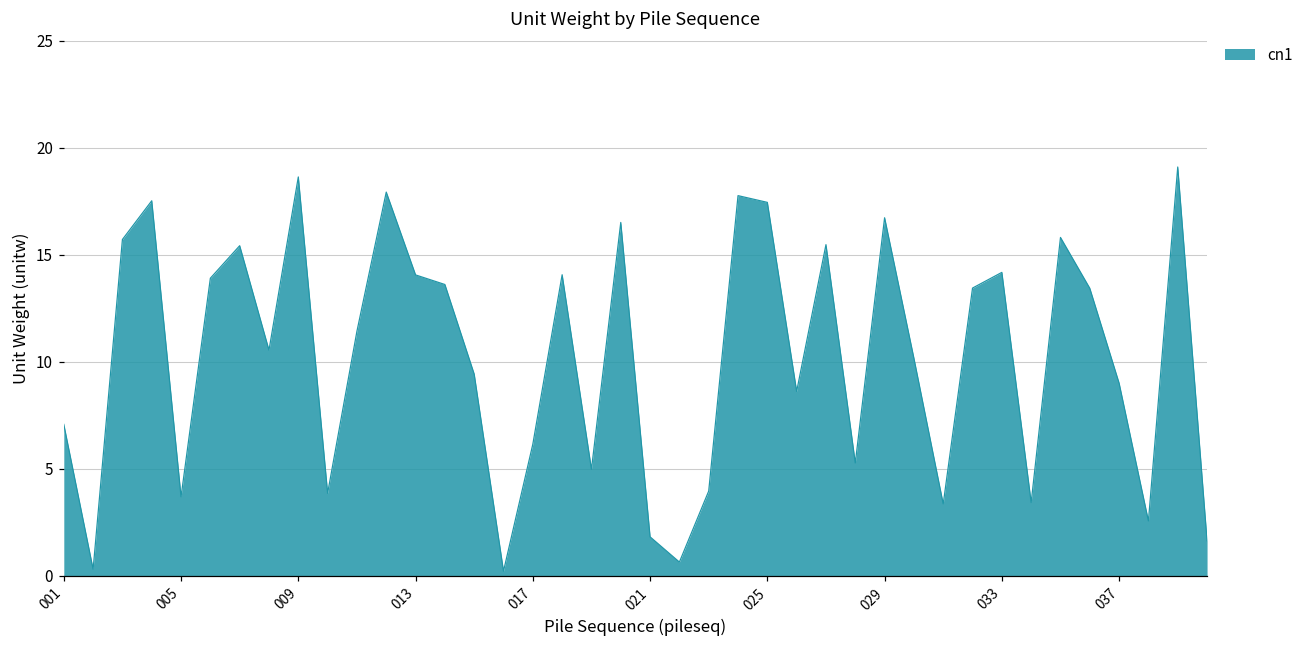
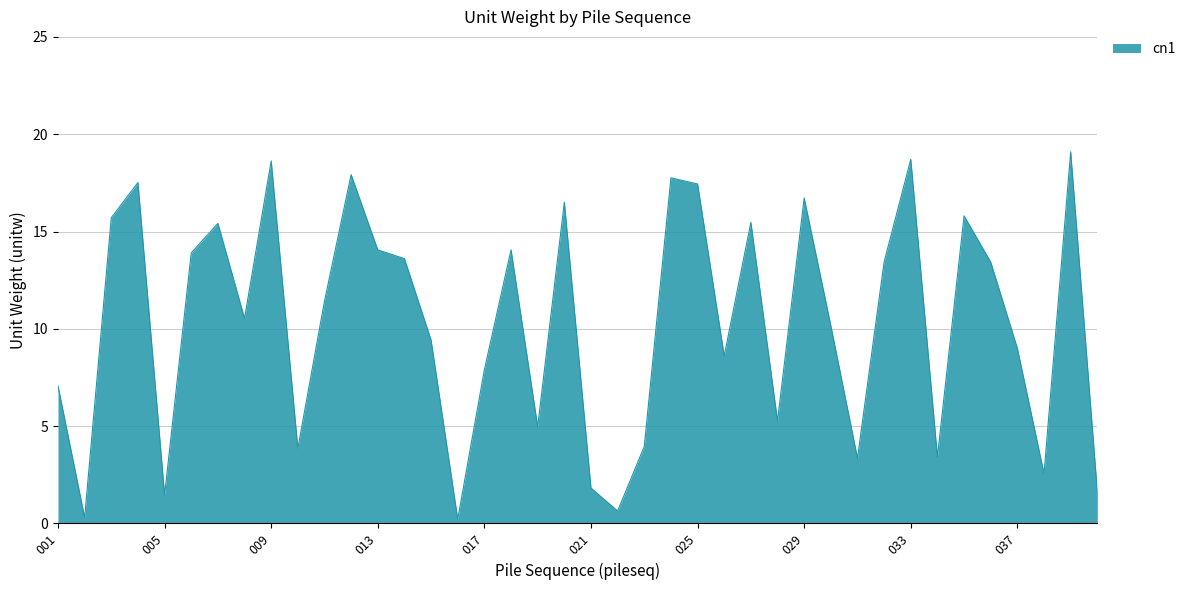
005: 3.7 -> 1.5
017: 6.1 -> 7.9
033: 14.2 -> 18.7
